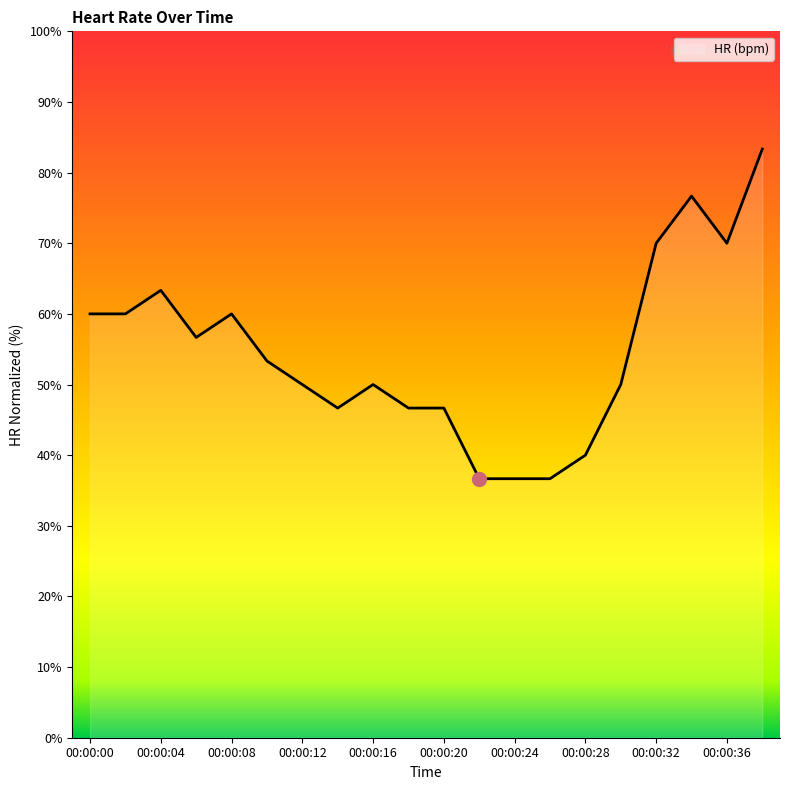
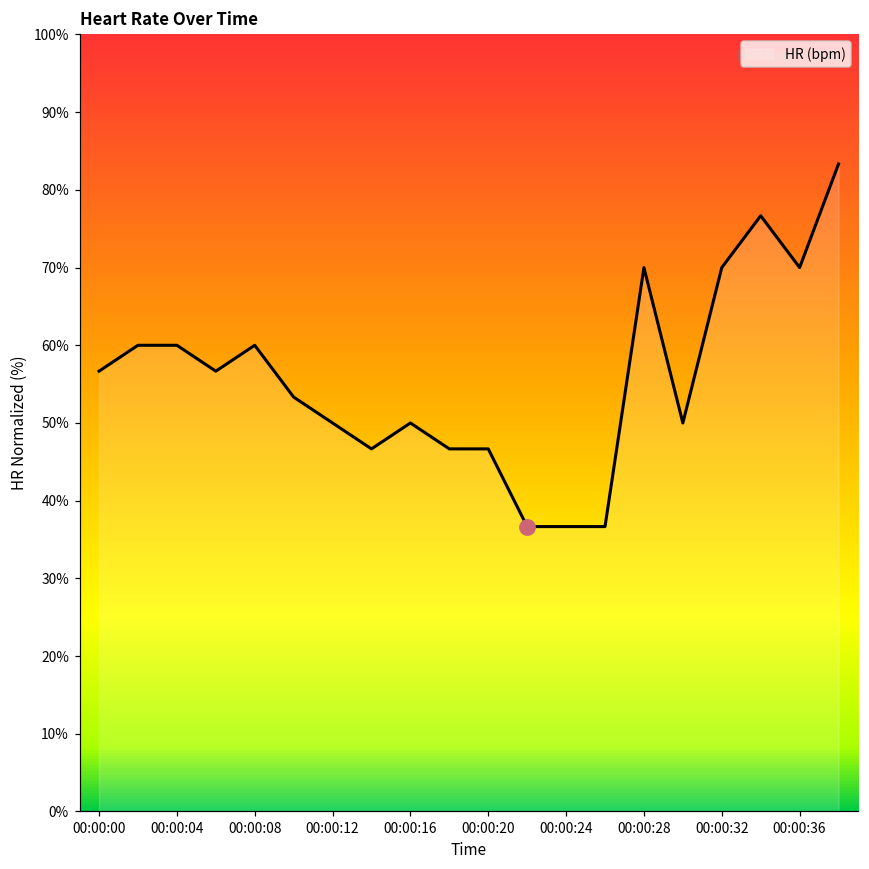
HR (bpm), 00:00:00: 60% -> 57%
HR (bpm), 00:00:04: 63% -> 60%
HR (bpm), 00:00:28: 40% -> 70%
